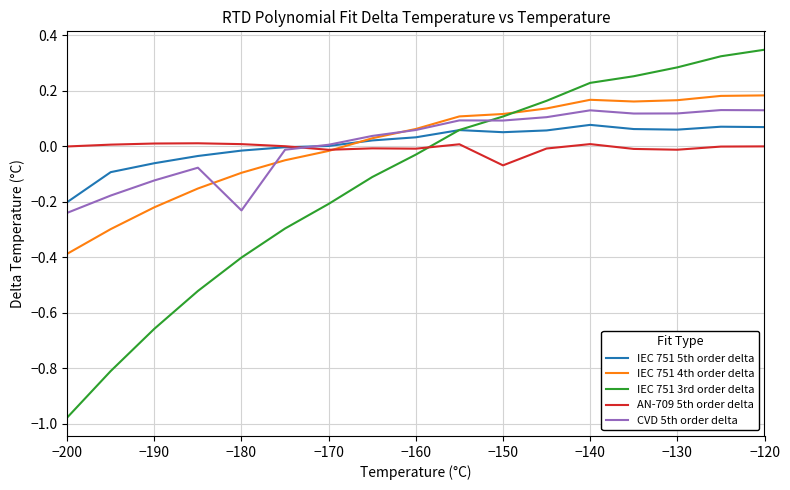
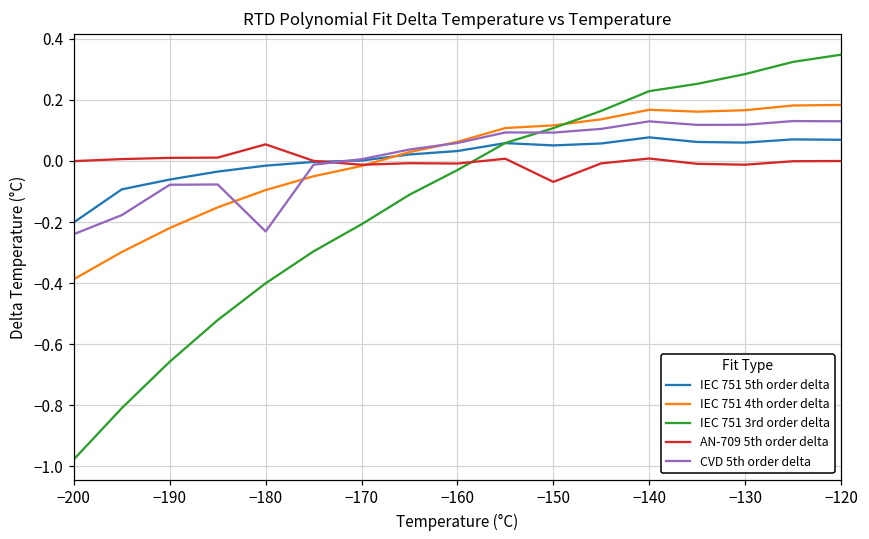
CVD 5th order delta, −190: -0.12 -> -0.08
AN-709 5th order delta, −180: 0.01 -> 0.05
